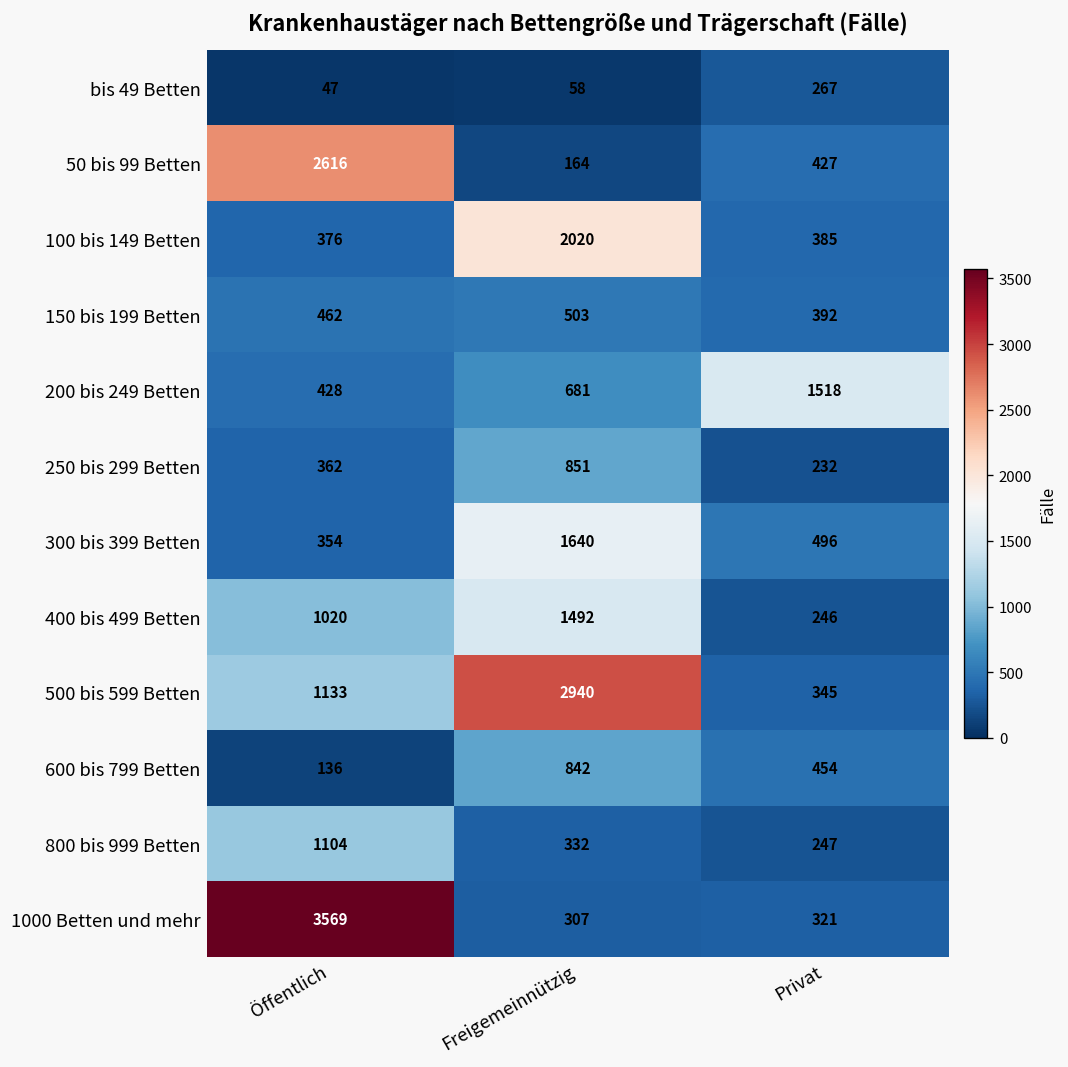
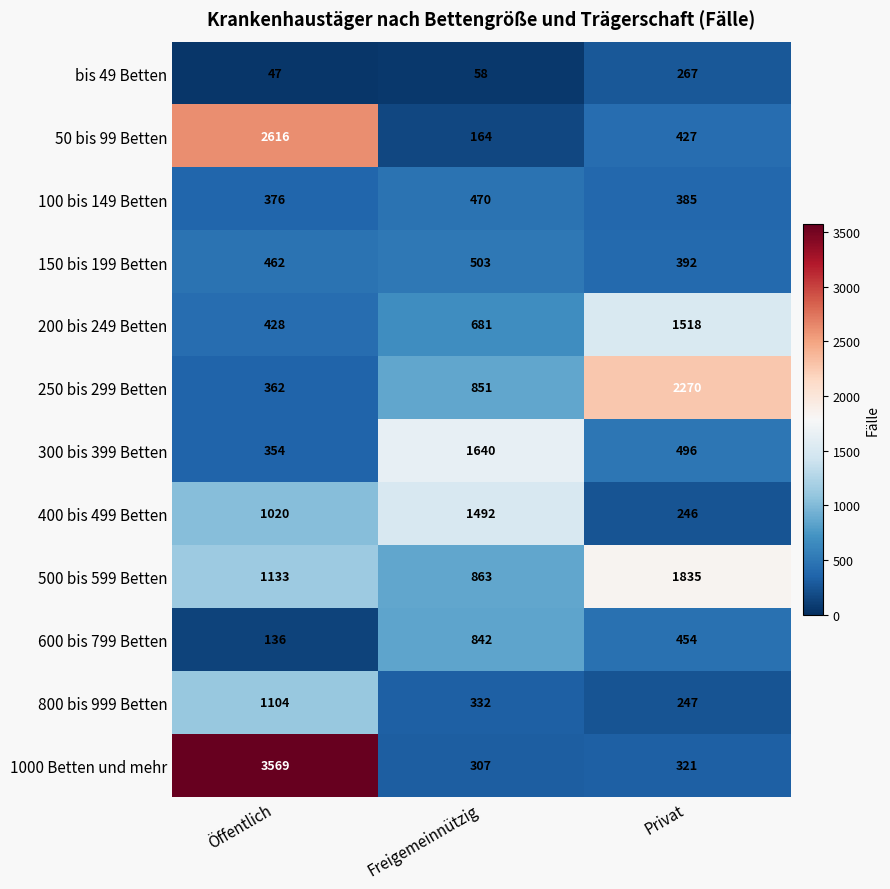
100 bis 149 Betten, Freigemeinnützig: 2020 -> 470
250 bis 299 Betten, Privat: 232 -> 2270
500 bis 599 Betten, Freigemeinnützig: 2940 -> 863
500 bis 599 Betten, Privat: 345 -> 1835
